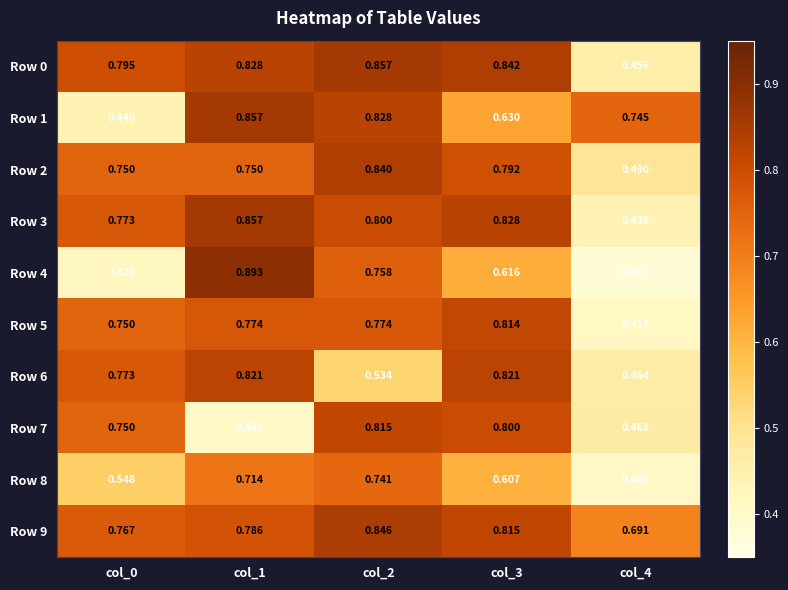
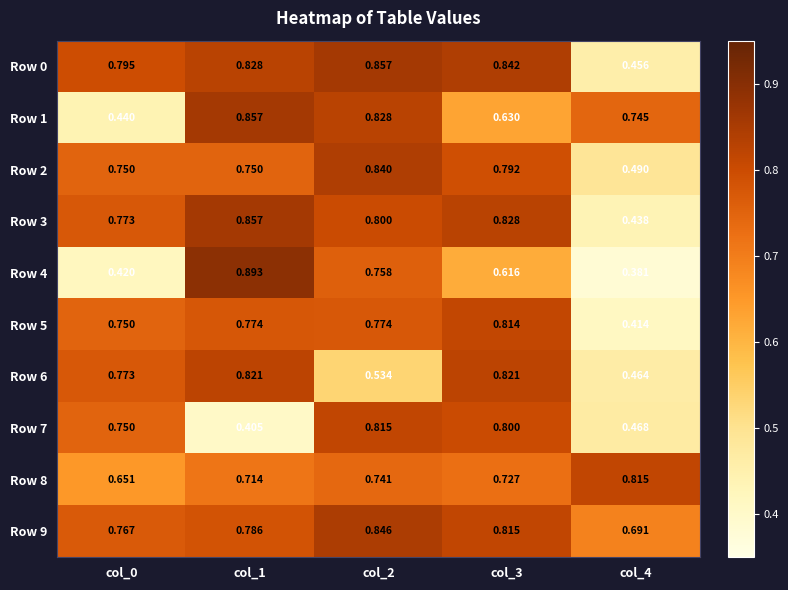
Row 8, col_0: 0.548 -> 0.651
Row 8, col_3: 0.607 -> 0.727
Row 8, col_4: 0.408 -> 0.815
